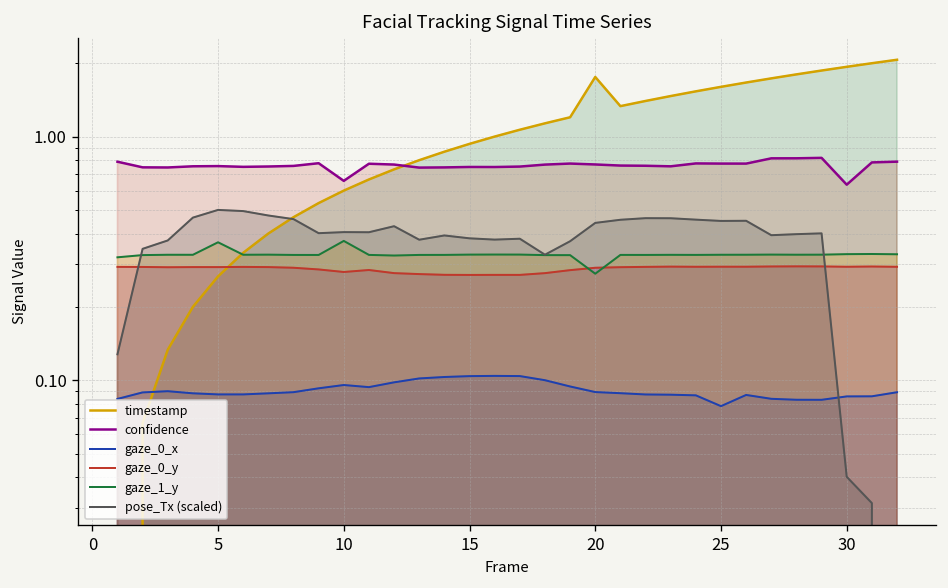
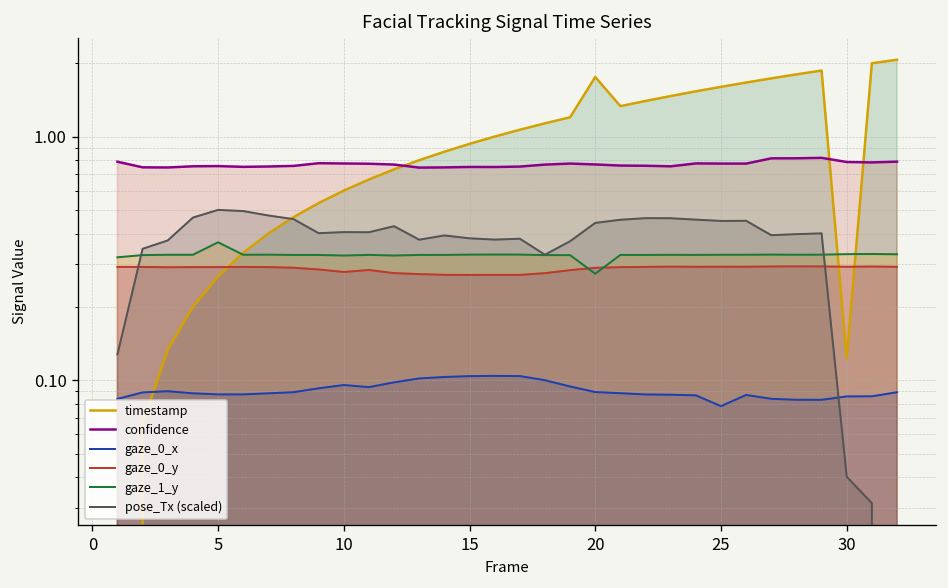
confidence, 10: 0.66 -> 0.78
gaze_1_y, 10: 0.37 -> 0.32
timestamp, 30: 1.9 -> 0.12
confidence, 30: 0.63 -> 0.79
